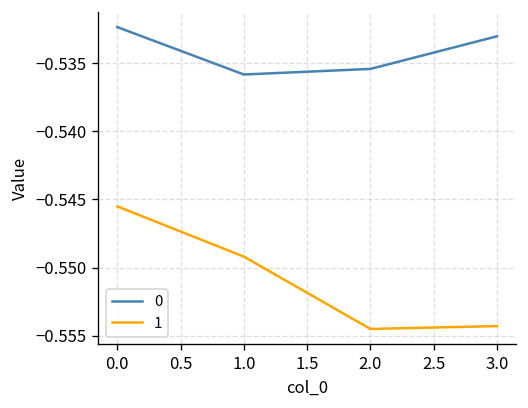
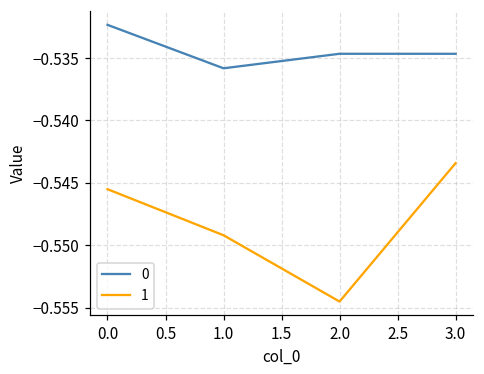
0, 2.0: -0.5354 -> -0.5347
0, 3.0: -0.5330 -> -0.5347
1, 3.0: -0.5543 -> -0.5434
